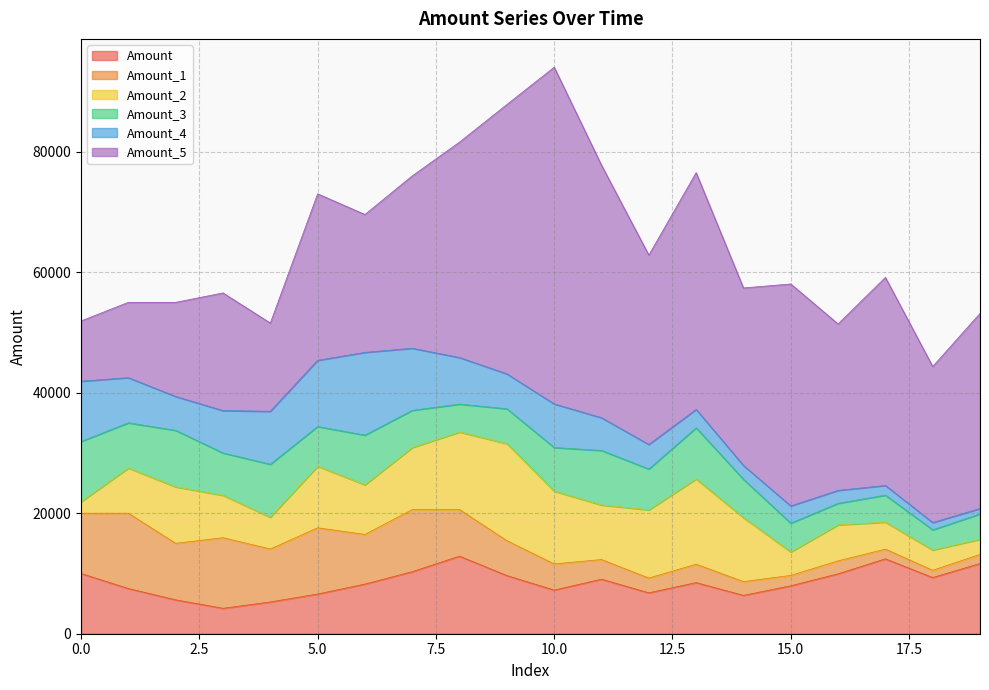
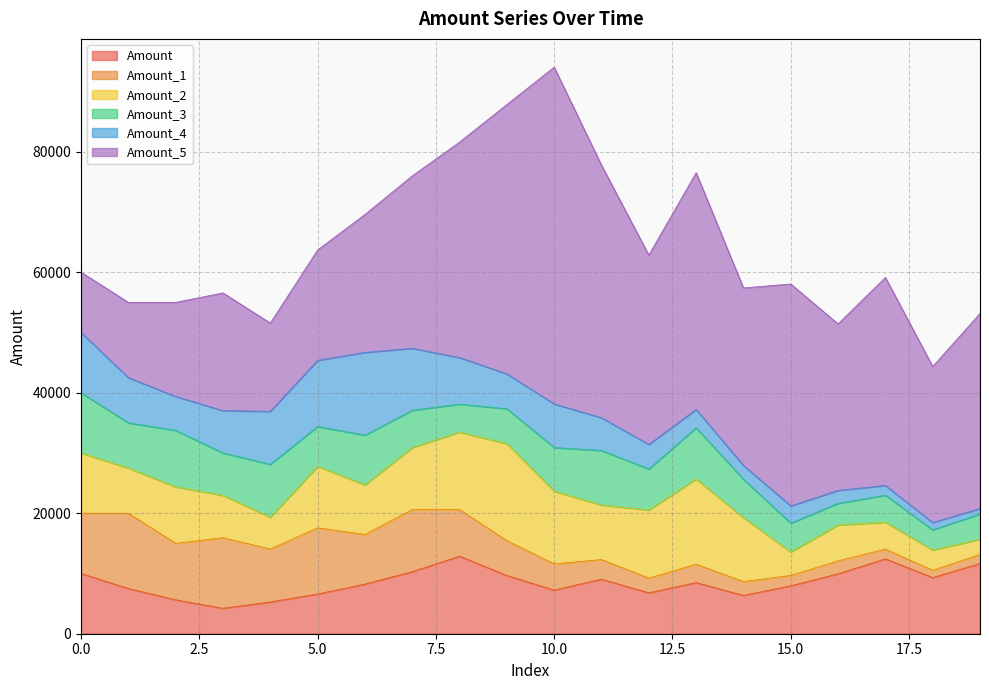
Amount_2, 0.0: 2000 -> 10000
Amount_5, 5.0: 28000 -> 18000
